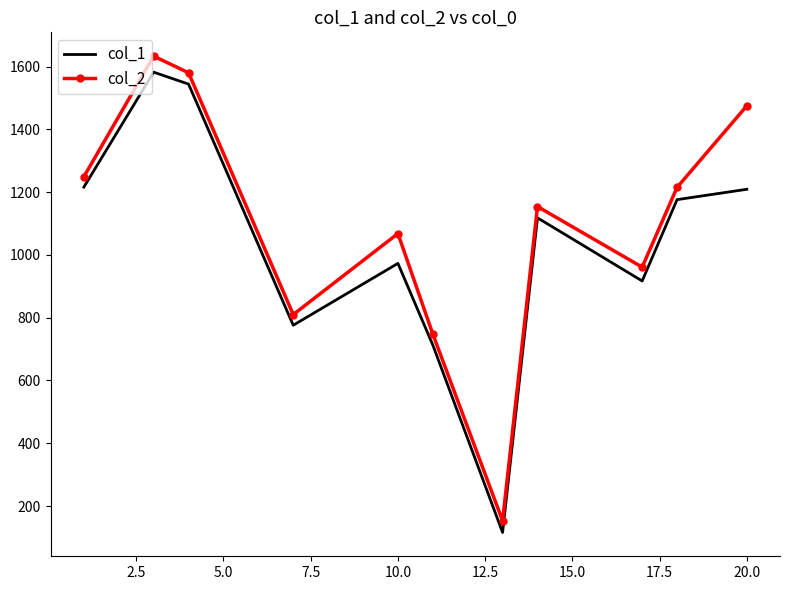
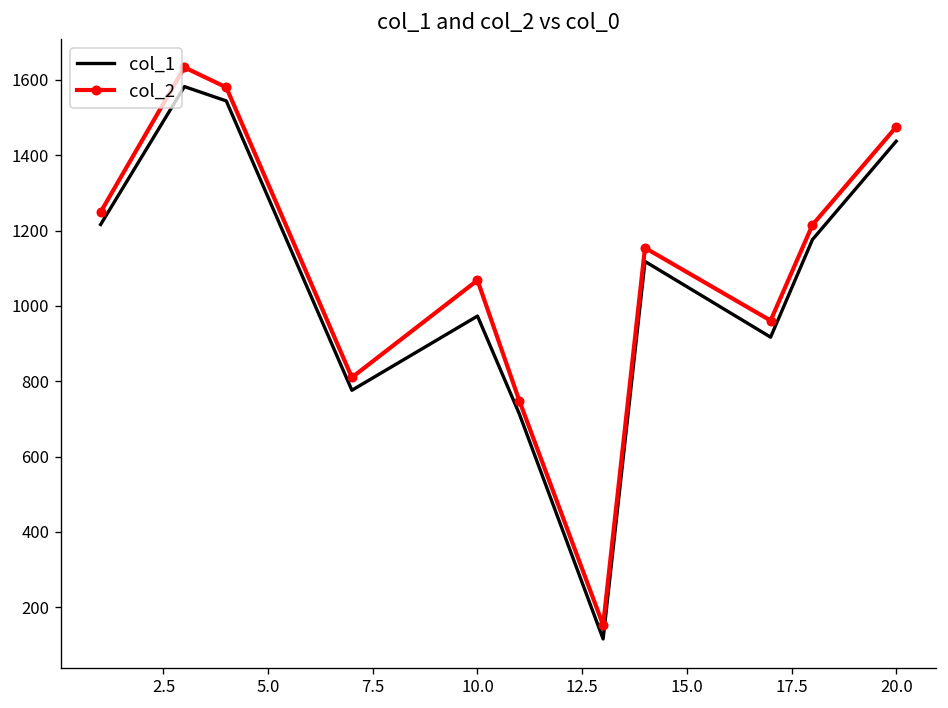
col_1, 20.0: 1210 -> 1440
